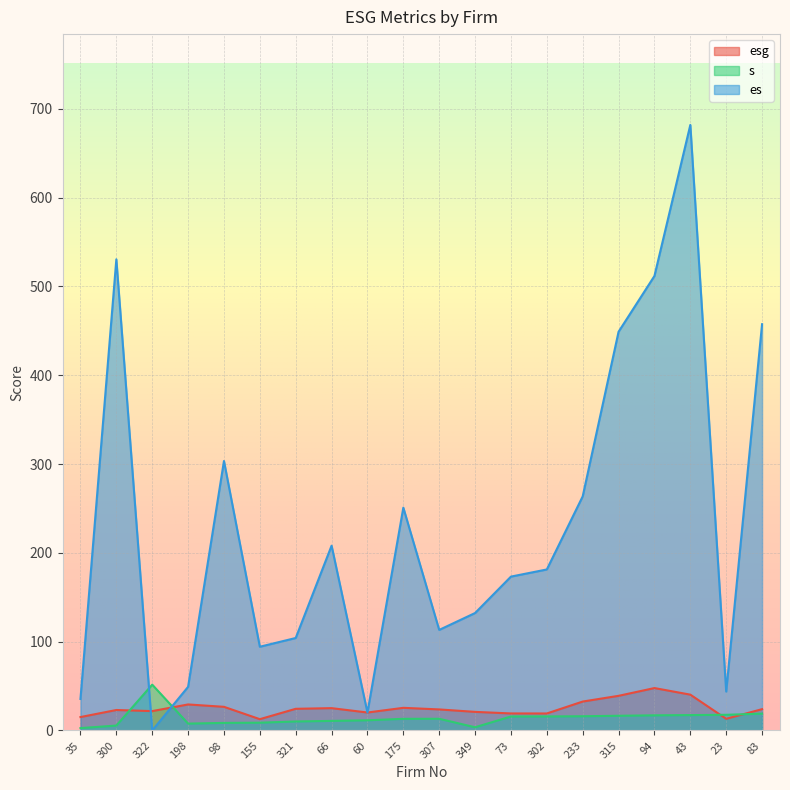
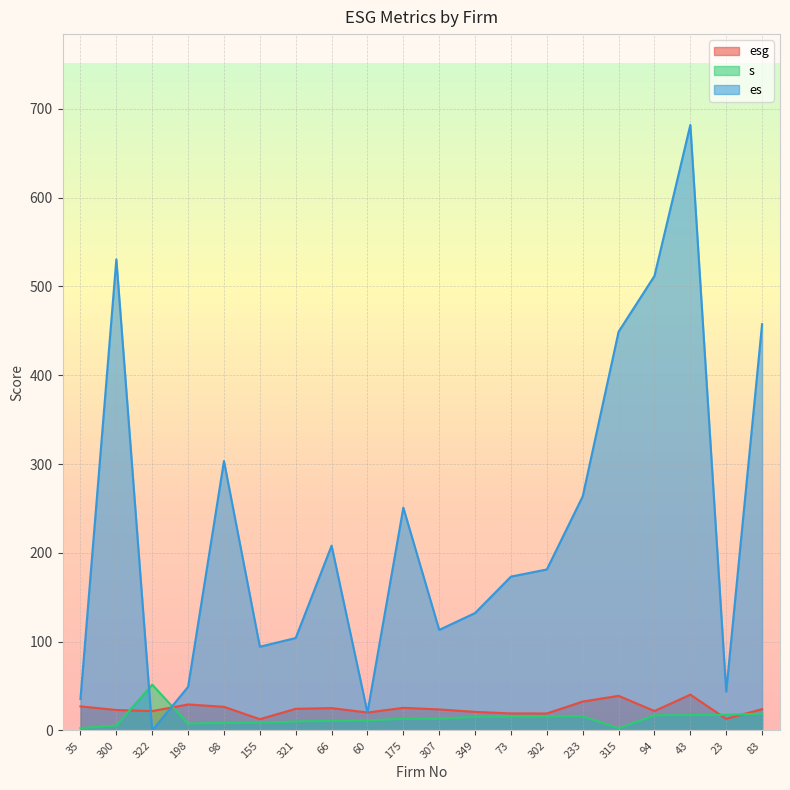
esg, 35: 20 -> 30
s, 349: 0 -> 20
s, 315: 20 -> 0
esg, 94: 50 -> 20
